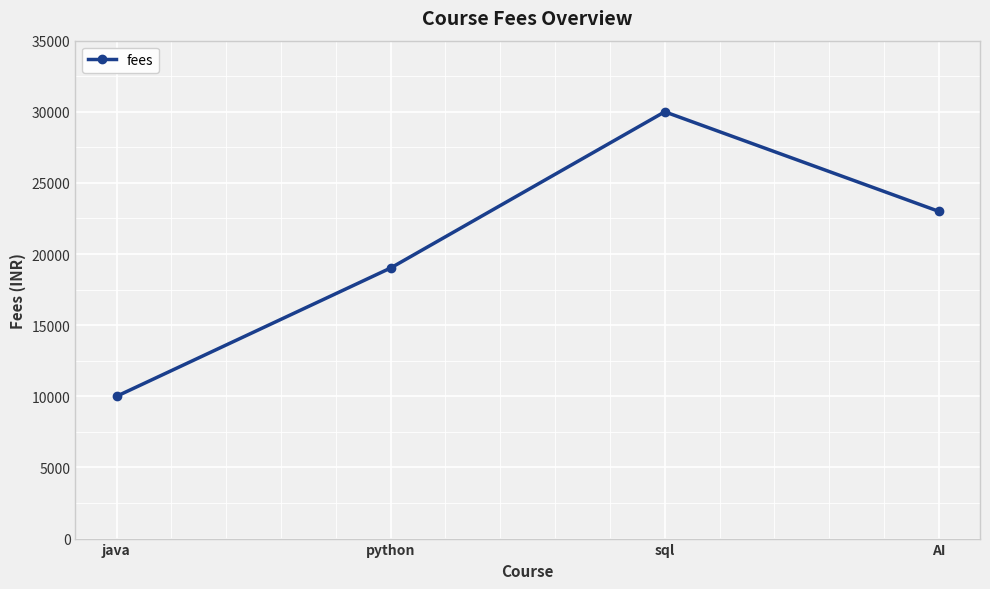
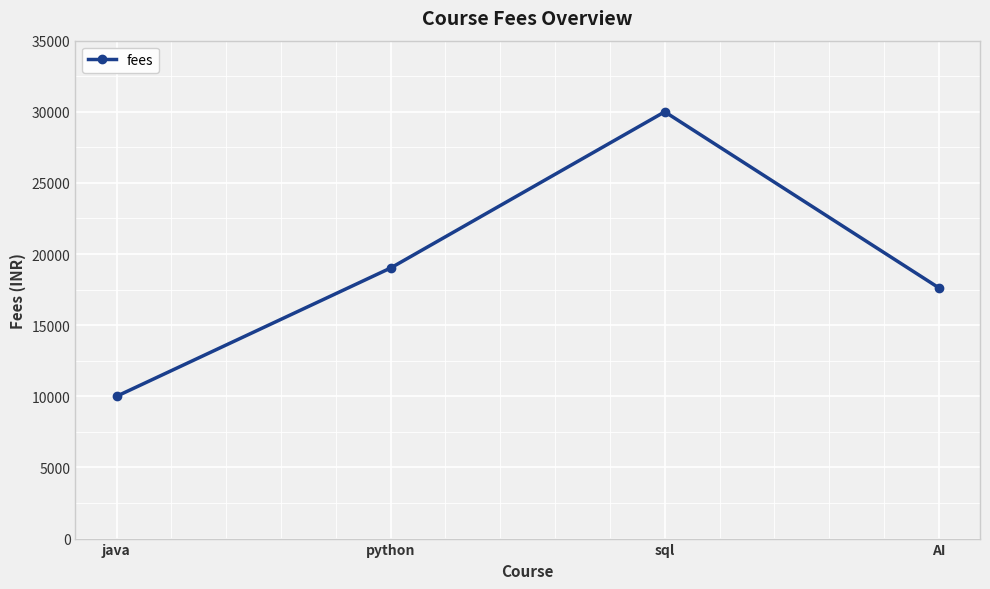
AI: 23000 -> 17600
